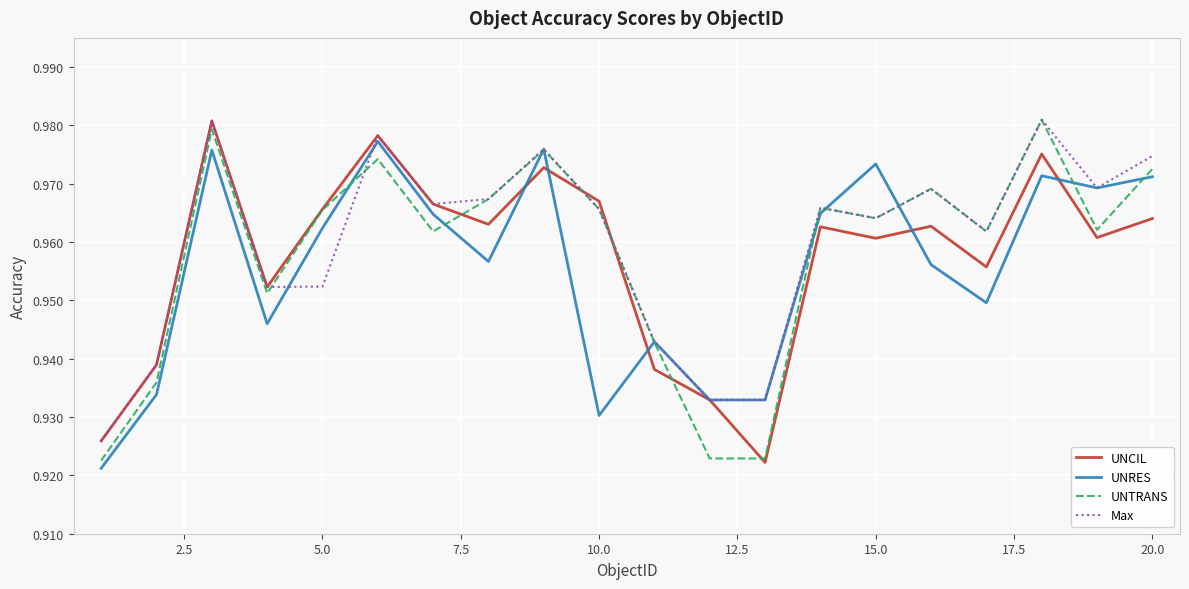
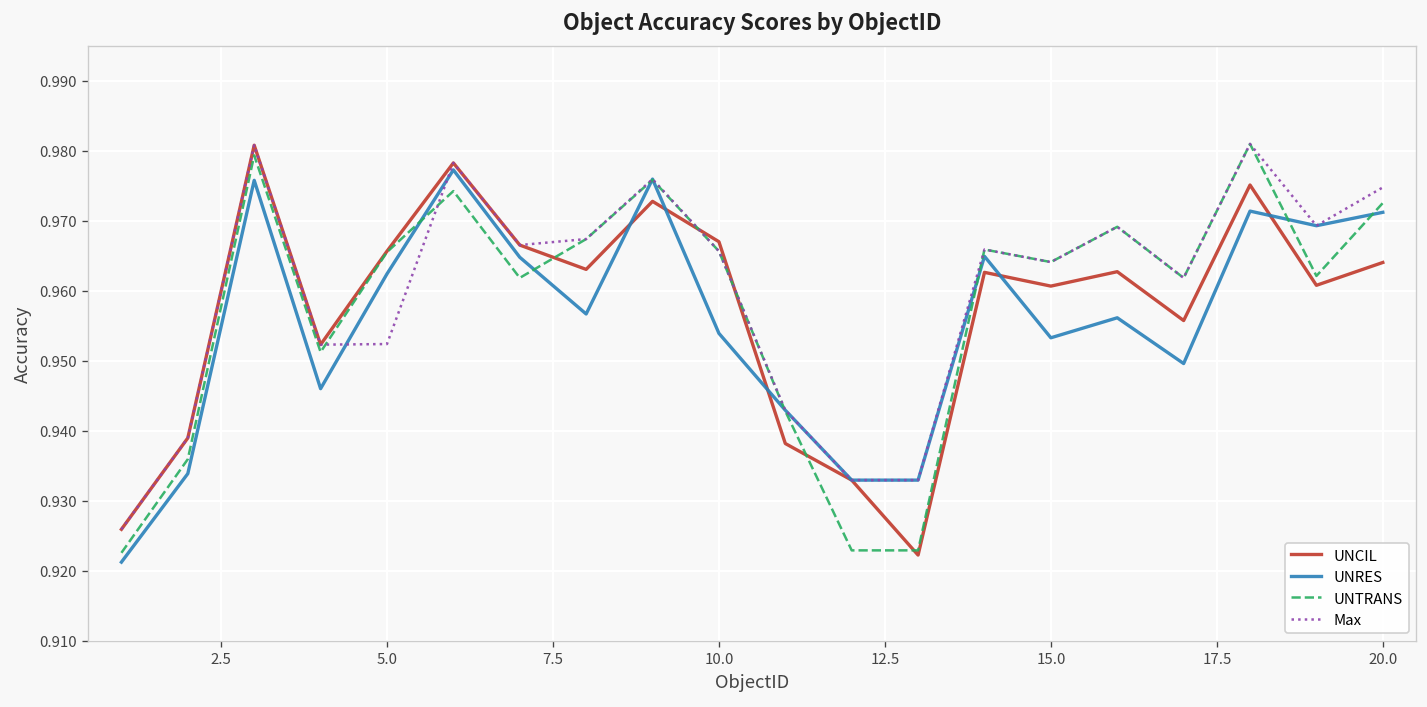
UNRES, 10.0: 0.930 -> 0.954
UNRES, 15.0: 0.973 -> 0.953
